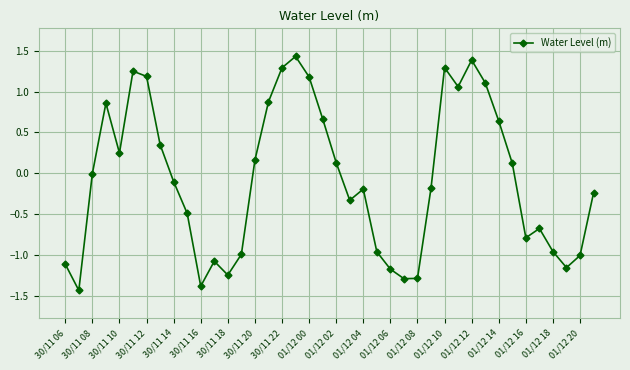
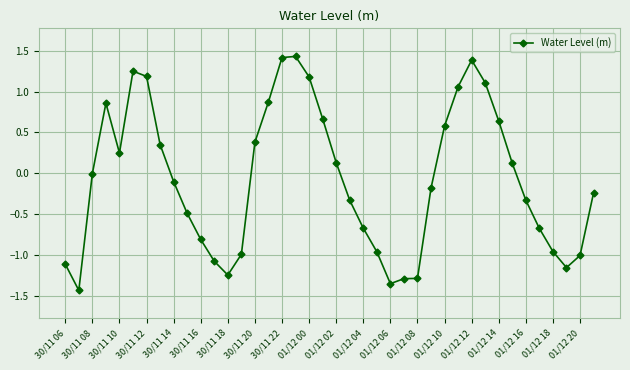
30/11 16: -1.4 -> -0.8
30/11 20: 0.2 -> 0.4
30/11 22: 1.3 -> 1.4
01/12 04: -0.2 -> -0.7
01/12 06: -1.2 -> -1.4
01/12 10: 1.3 -> 0.6
01/12 16: -0.8 -> -0.3
